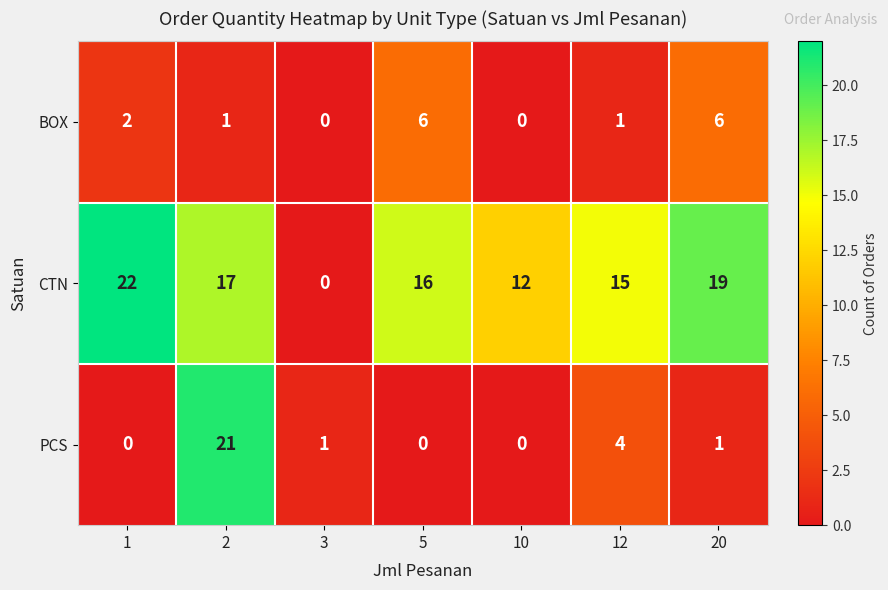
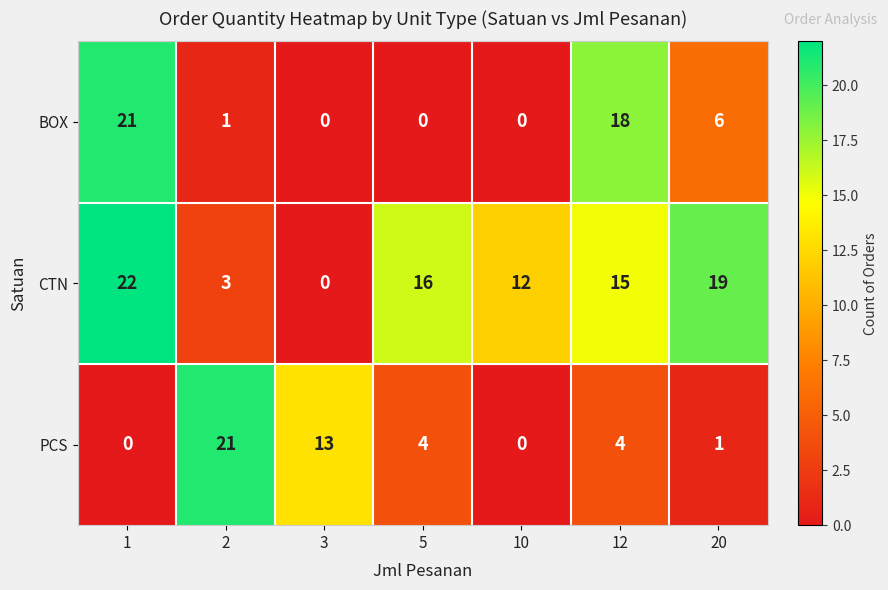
BOX, 1: 2 -> 21
BOX, 5: 6 -> 0
BOX, 12: 1 -> 18
CTN, 2: 17 -> 3
PCS, 3: 1 -> 13
PCS, 5: 0 -> 4
